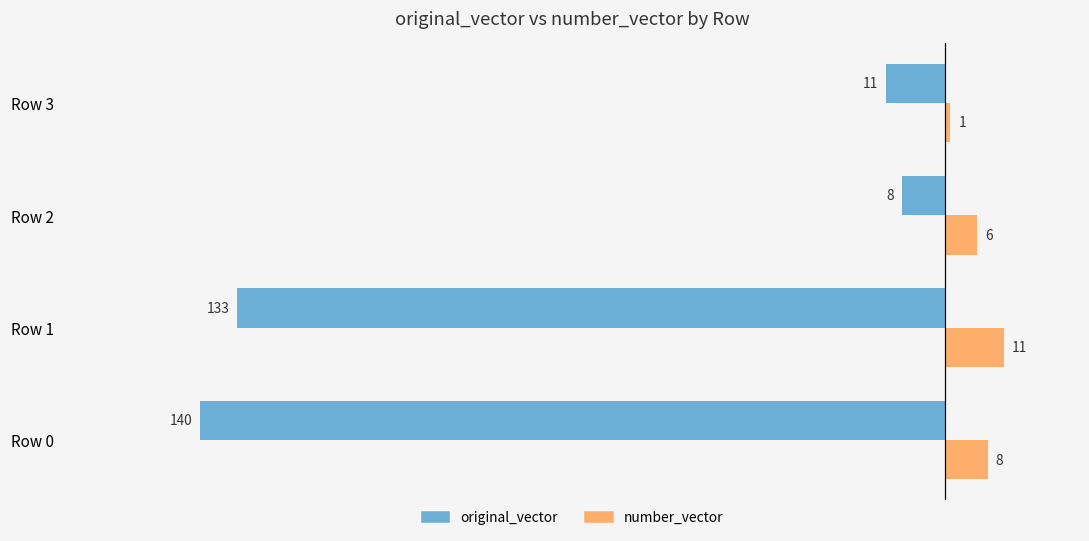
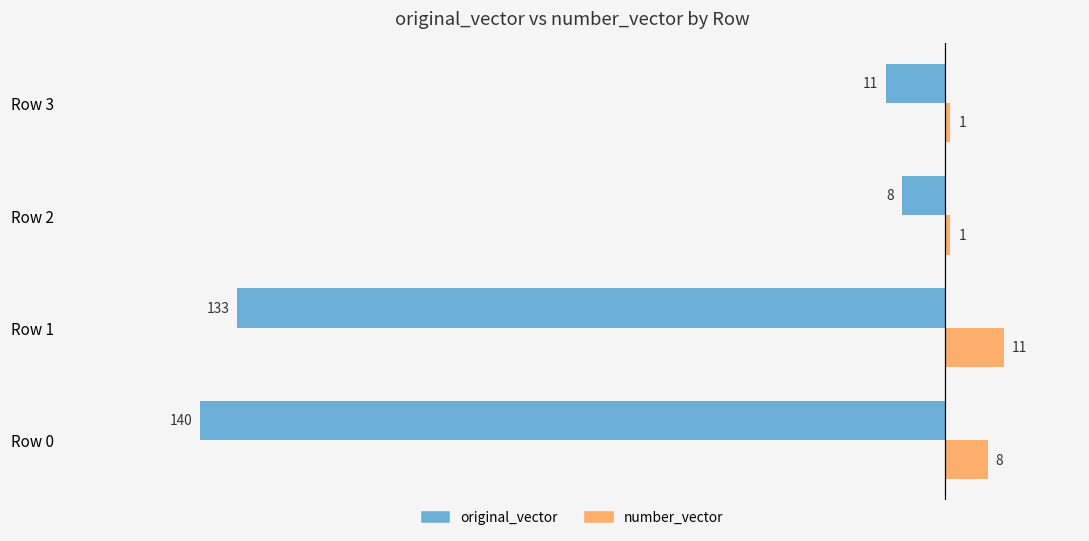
number_vector, Row 2: 6 -> 1
